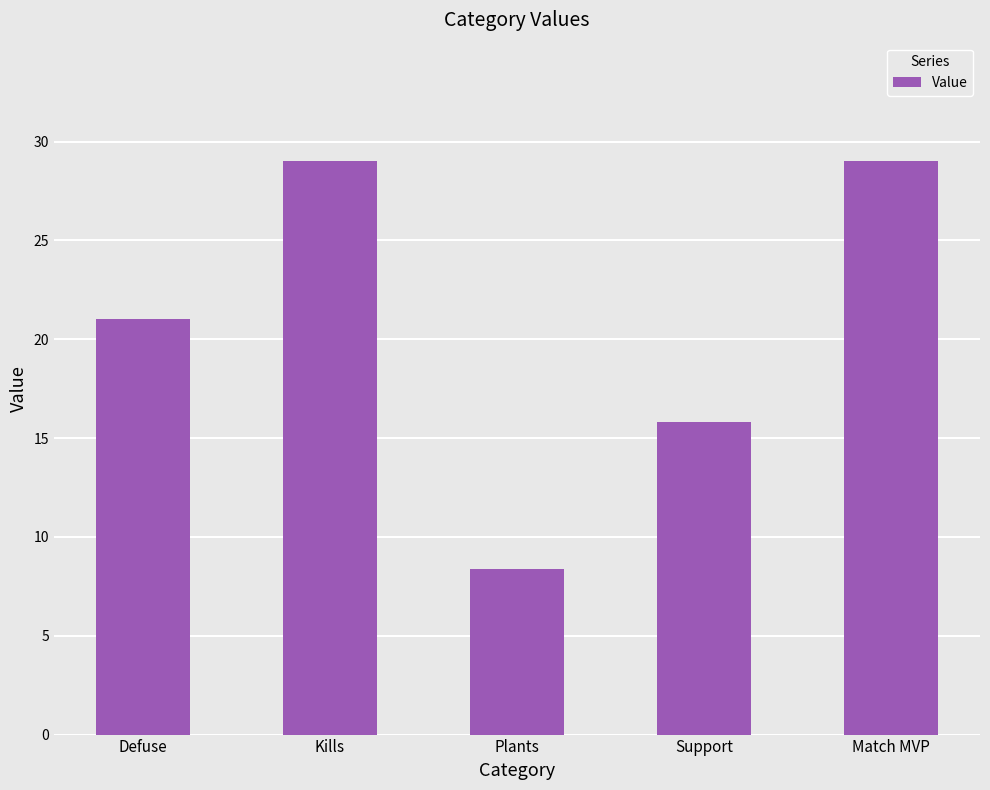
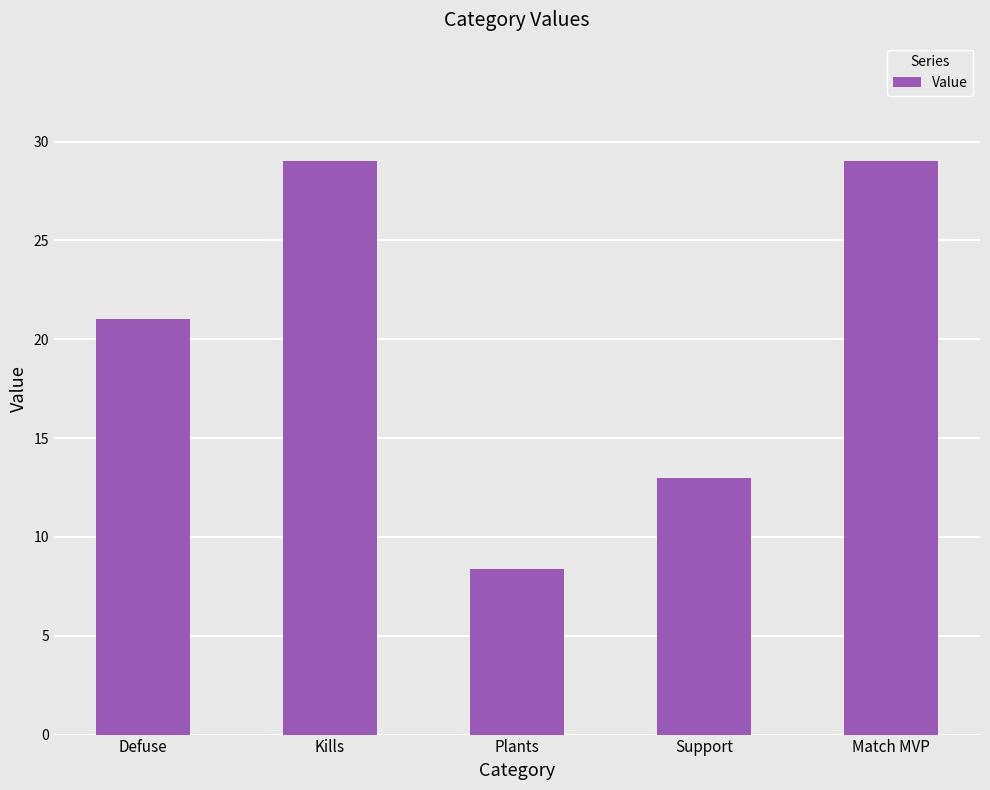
Support: 15.8 -> 13.0
